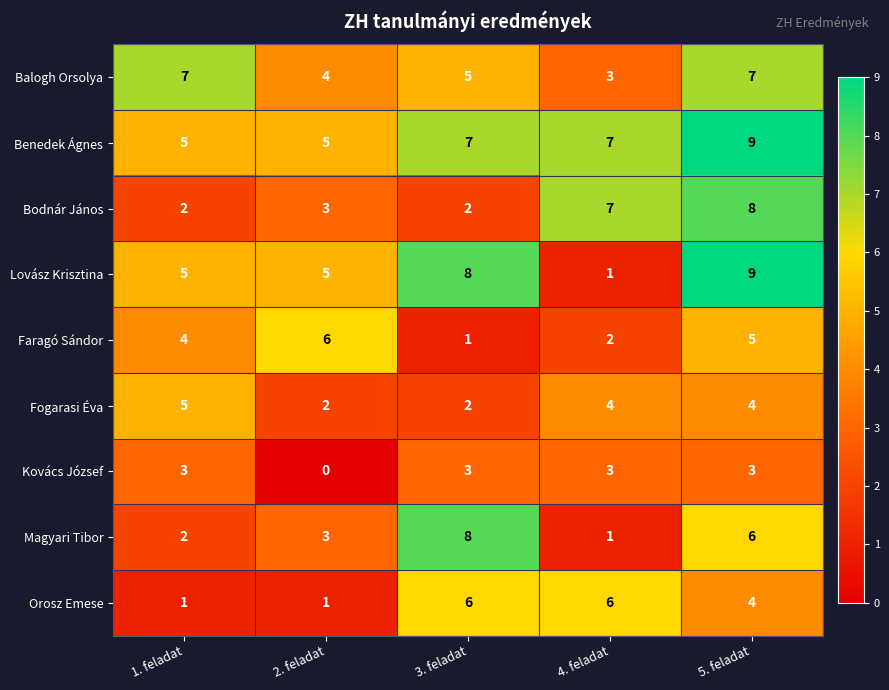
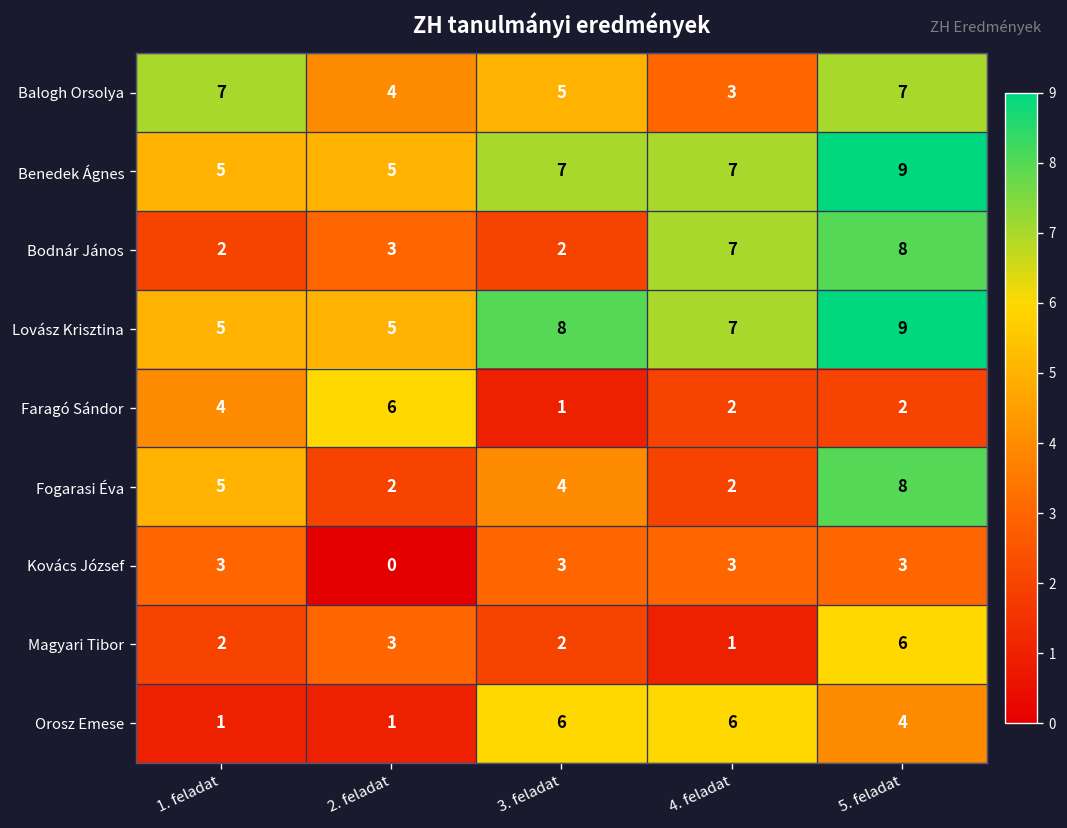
Lovász Krisztina, 4. feladat: 1 -> 7
Faragó Sándor, 5. feladat: 5 -> 2
Fogarasi Éva, 3. feladat: 2 -> 4
Fogarasi Éva, 4. feladat: 4 -> 2
Fogarasi Éva, 5. feladat: 4 -> 8
Magyari Tibor, 3. feladat: 8 -> 2
